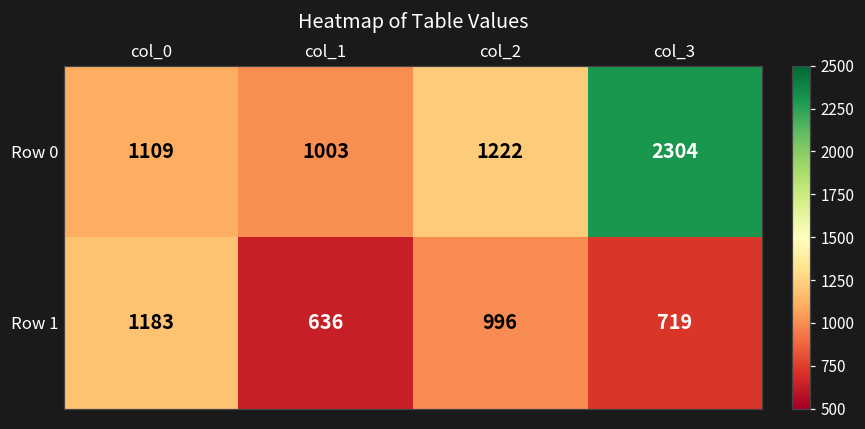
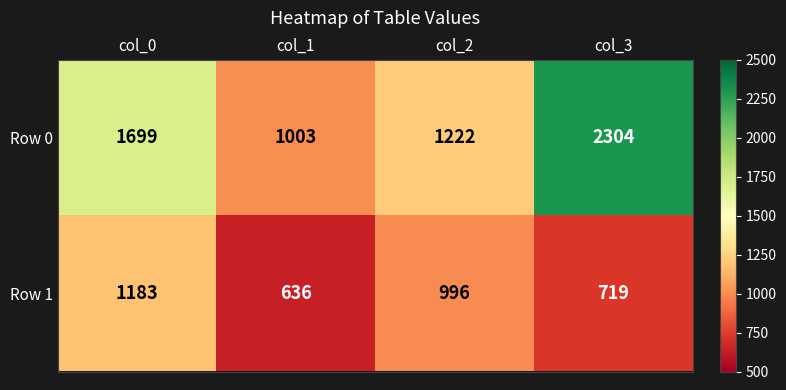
Row 0, col_0: 1109 -> 1699
